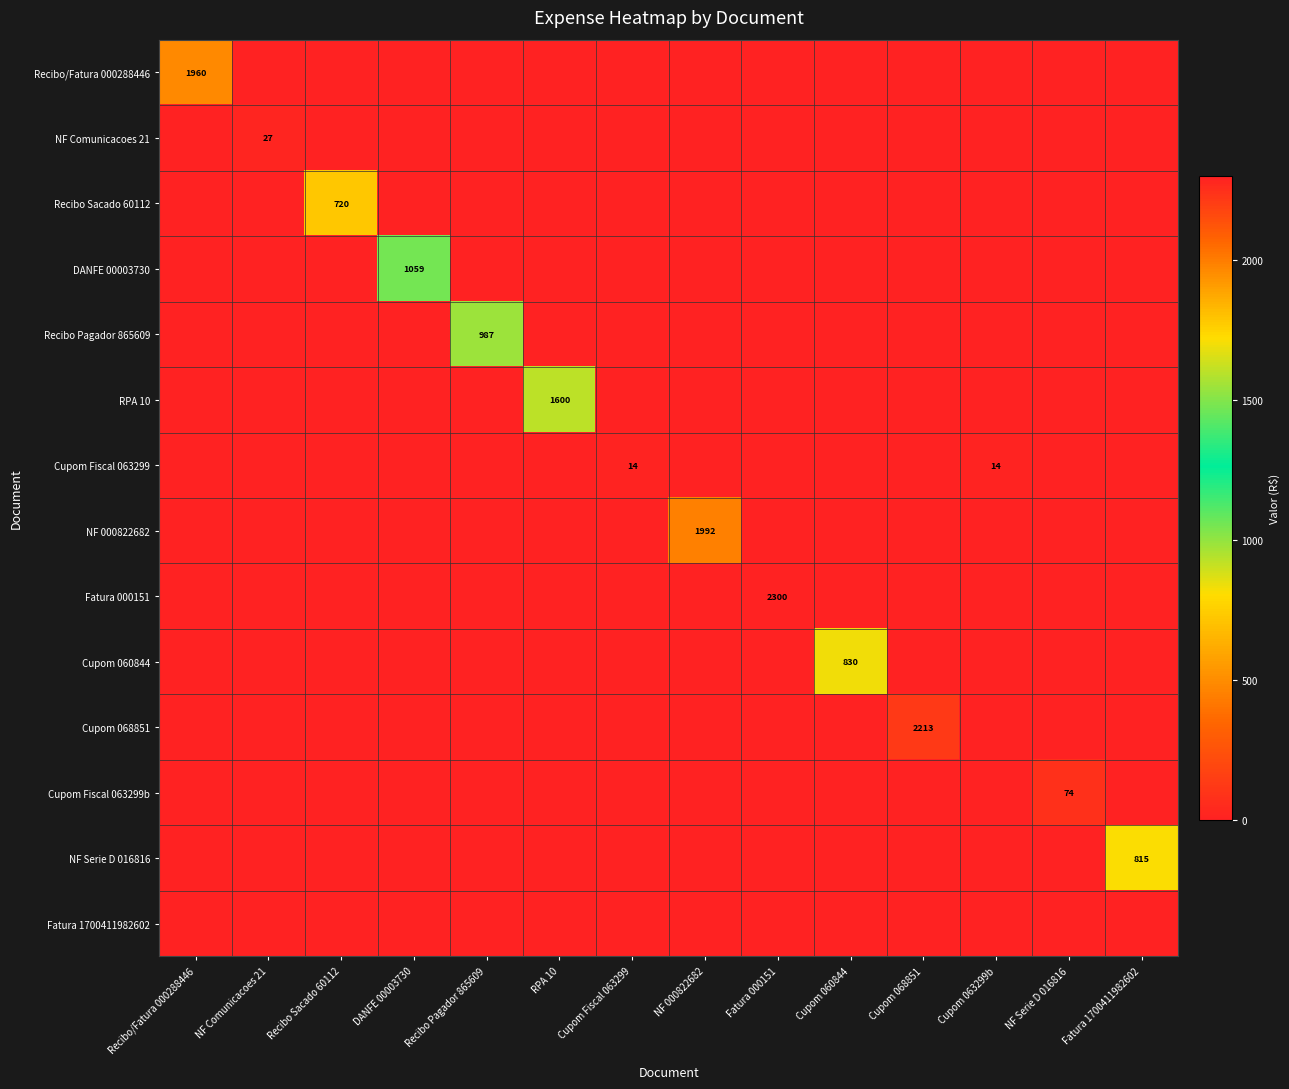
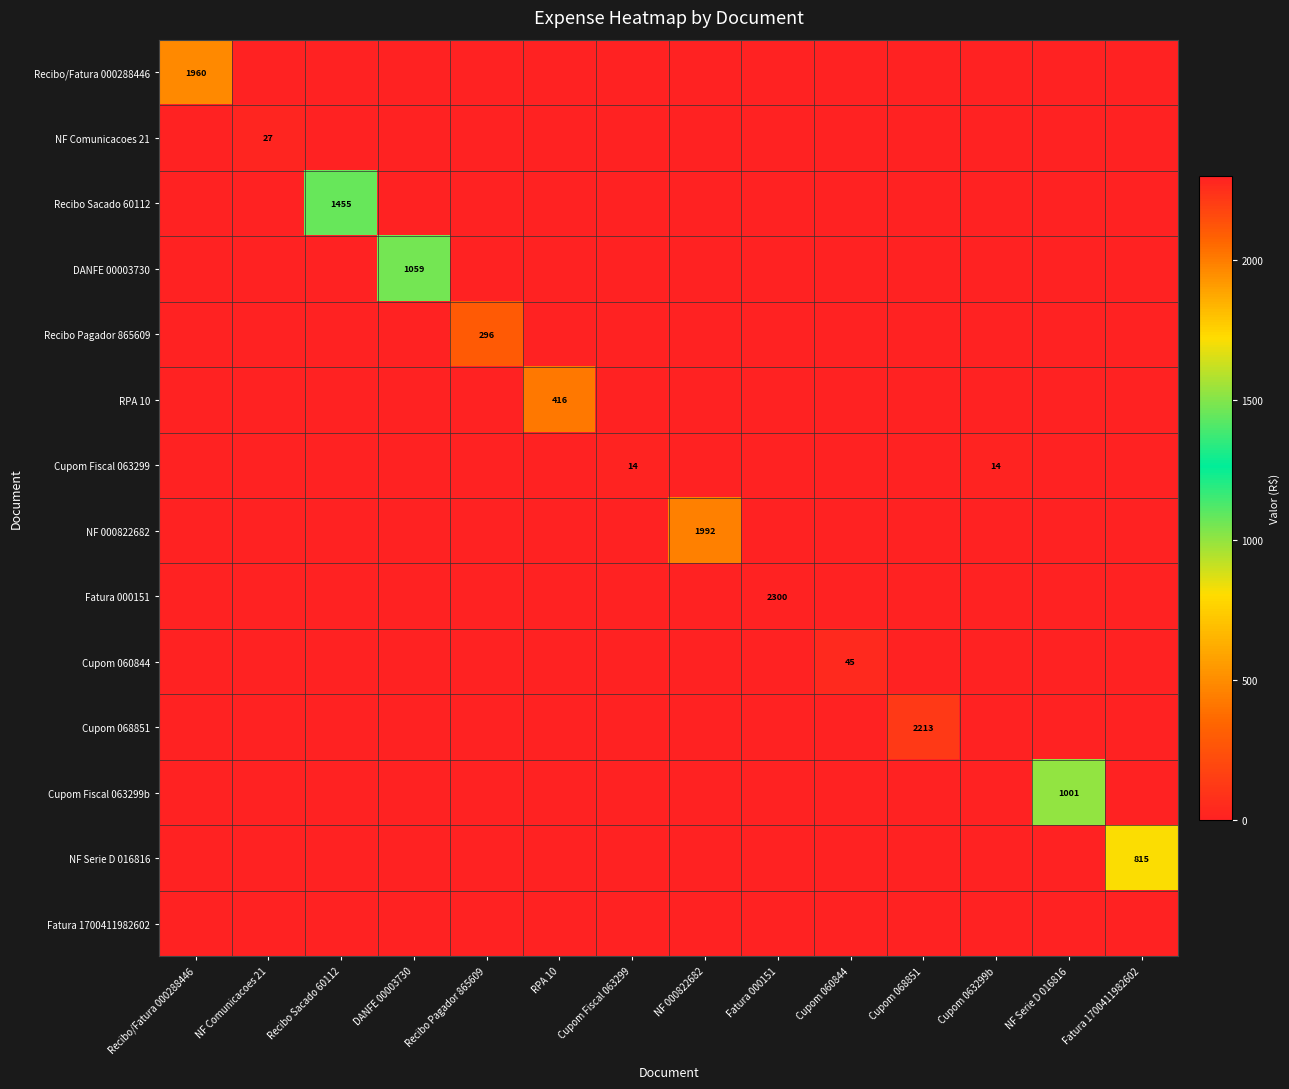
Recibo Sacado 60112, Recibo Sacado 60112: 720 -> 1455
Recibo Pagador 865609, Recibo Pagador 865609: 987 -> 296
RPA 10, RPA 10: 1600 -> 416
Cupom 060844, Cupom 060844: 830 -> 45
Cupom Fiscal 063299b, NF Serie D 016816: 74 -> 1001
